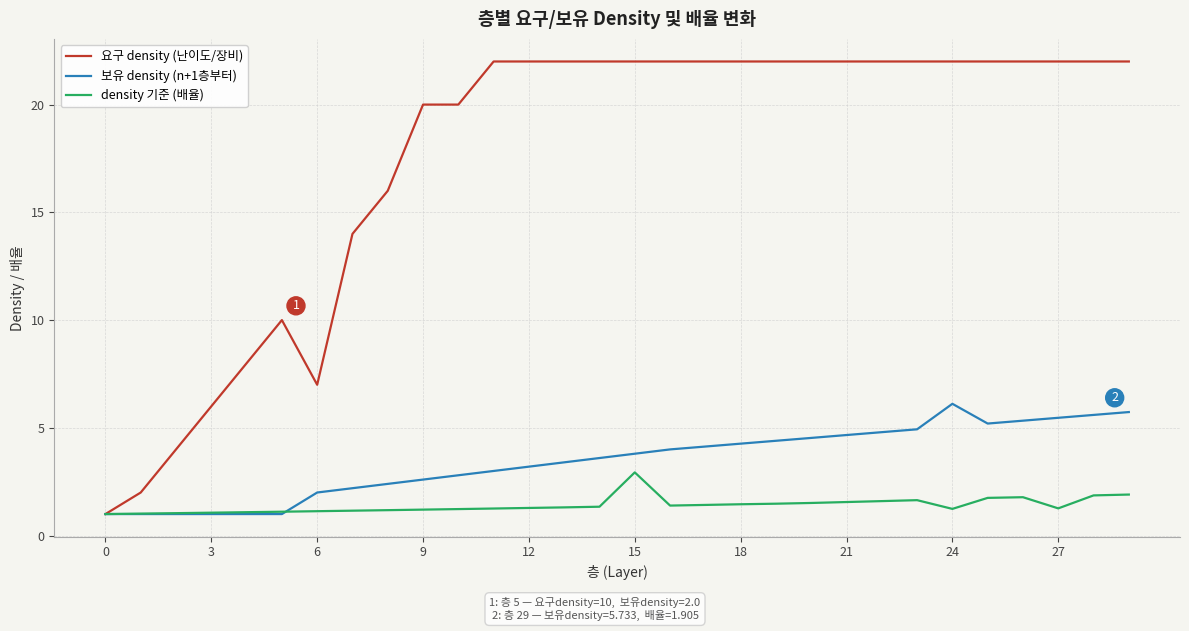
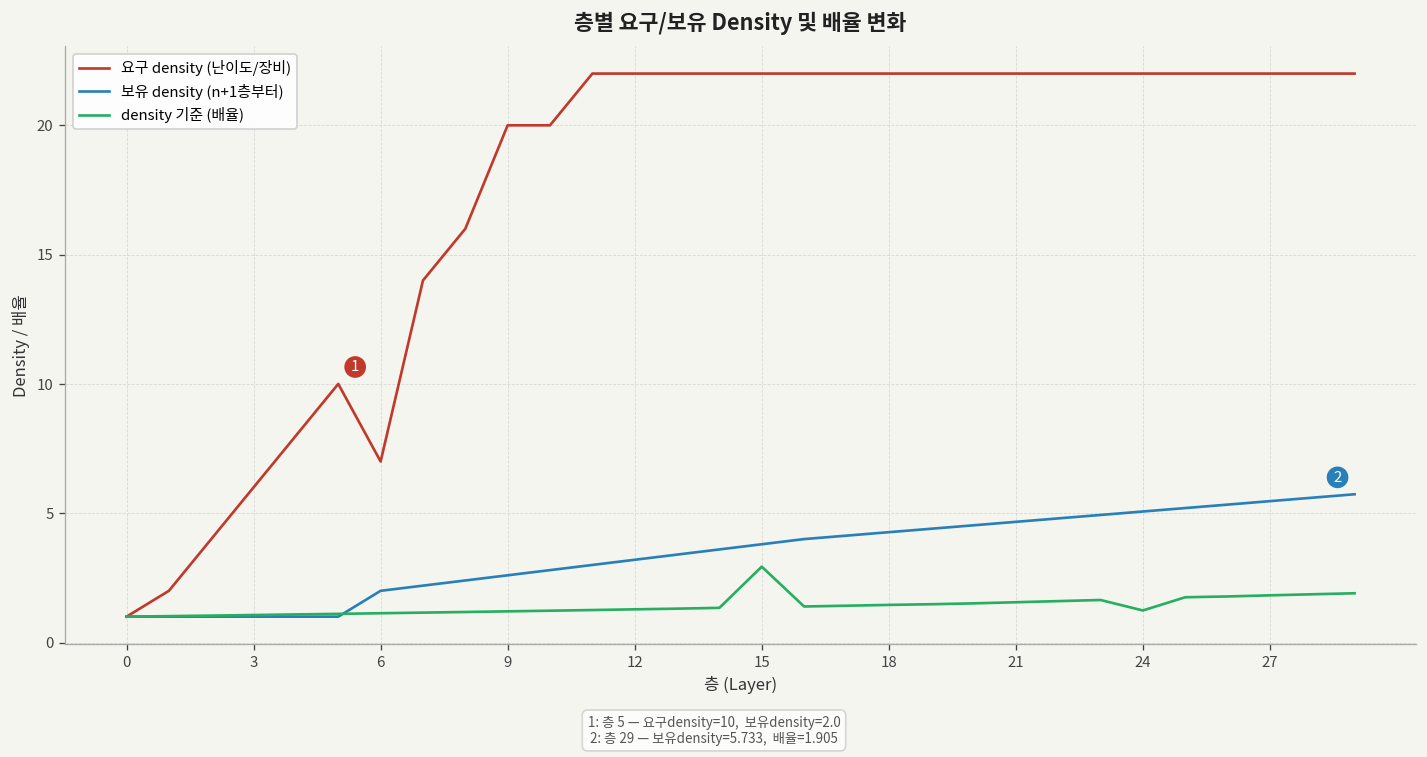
보유 density (n+1층부터), 24: 6.1 -> 5.1
density 기준 (배율), 27: 1.3 -> 1.8
